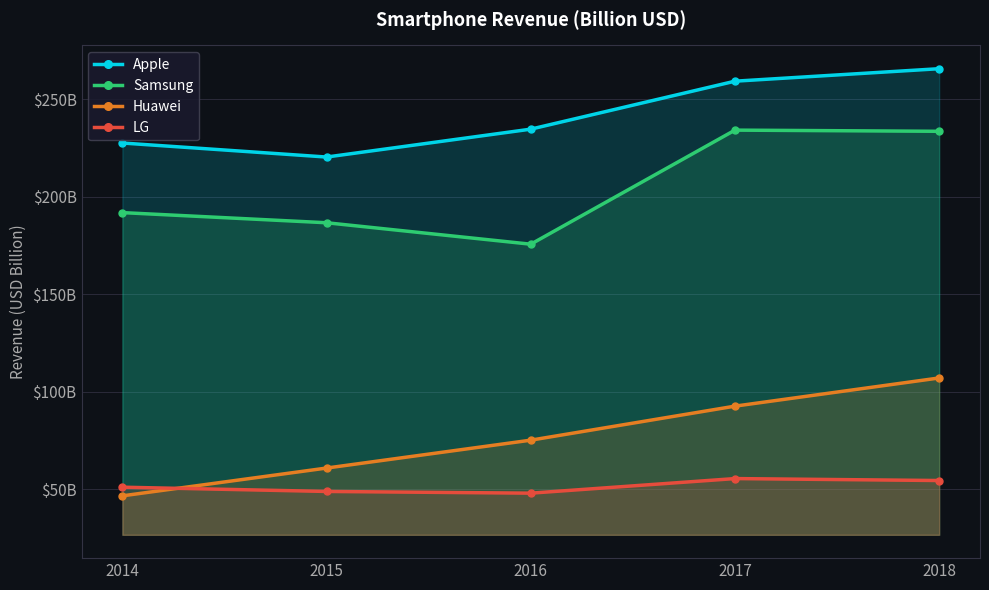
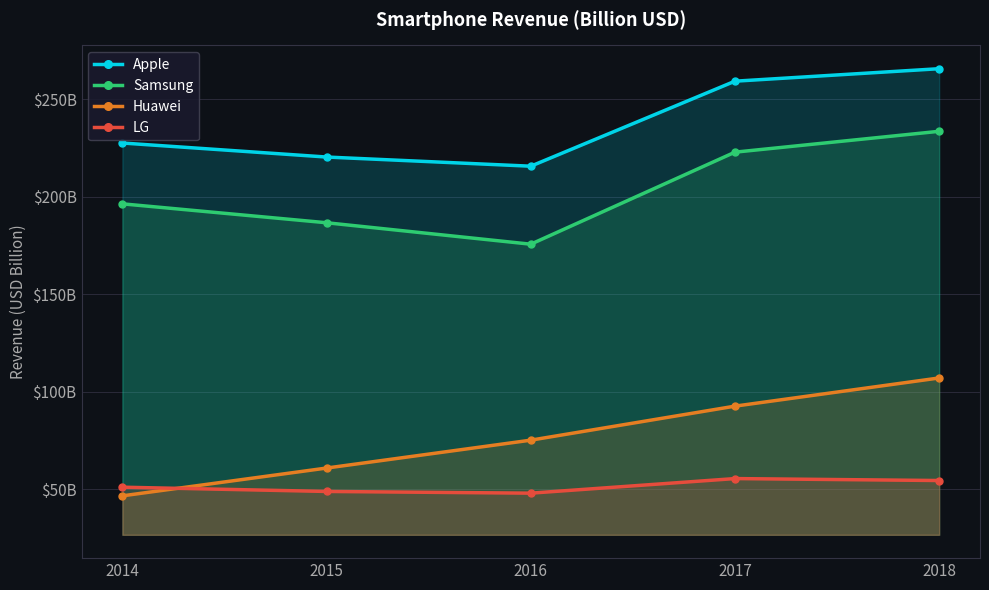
Samsung, 2014: $192000000000 -> $196000000000
Apple, 2016: $235000000000 -> $216000000000
Samsung, 2017: $234000000000 -> $223000000000
